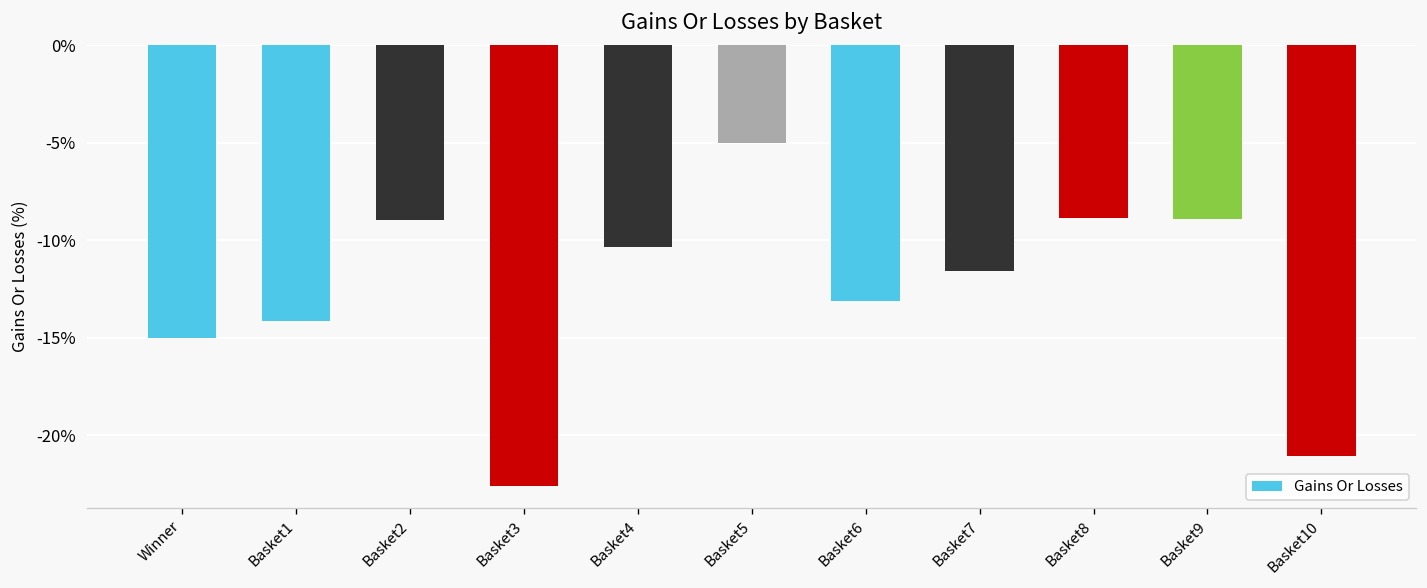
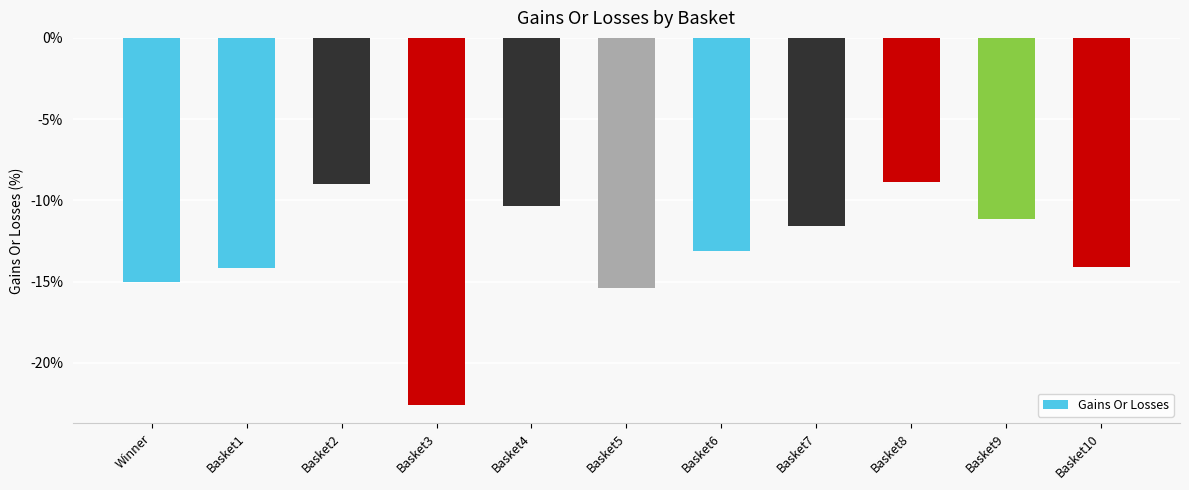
Basket5: -5.0% -> -15.4%
Basket9: -8.9% -> -11.1%
Basket10: -21.1% -> -14.1%
